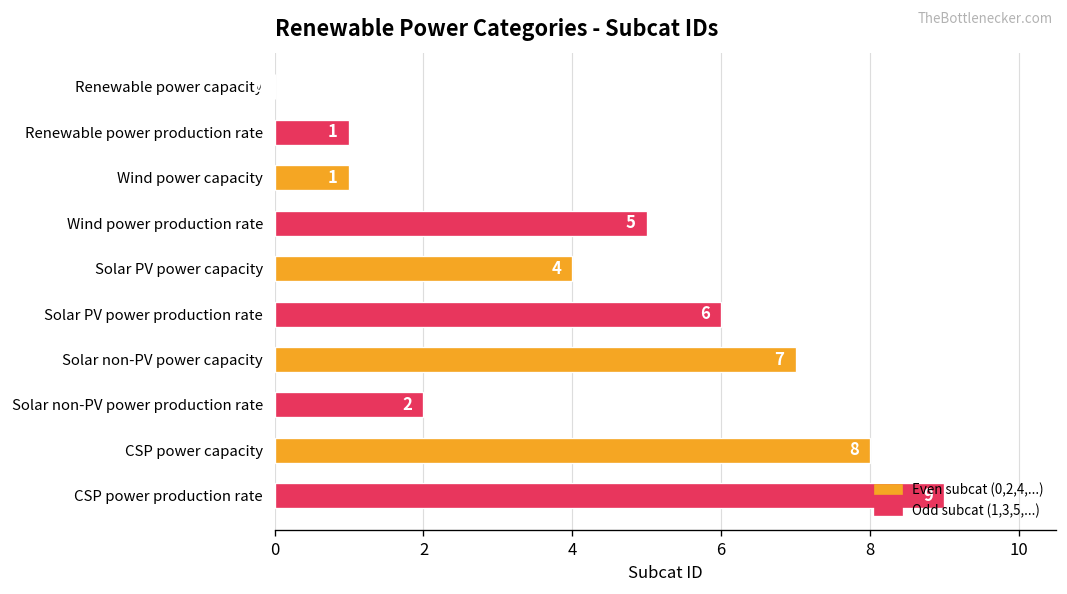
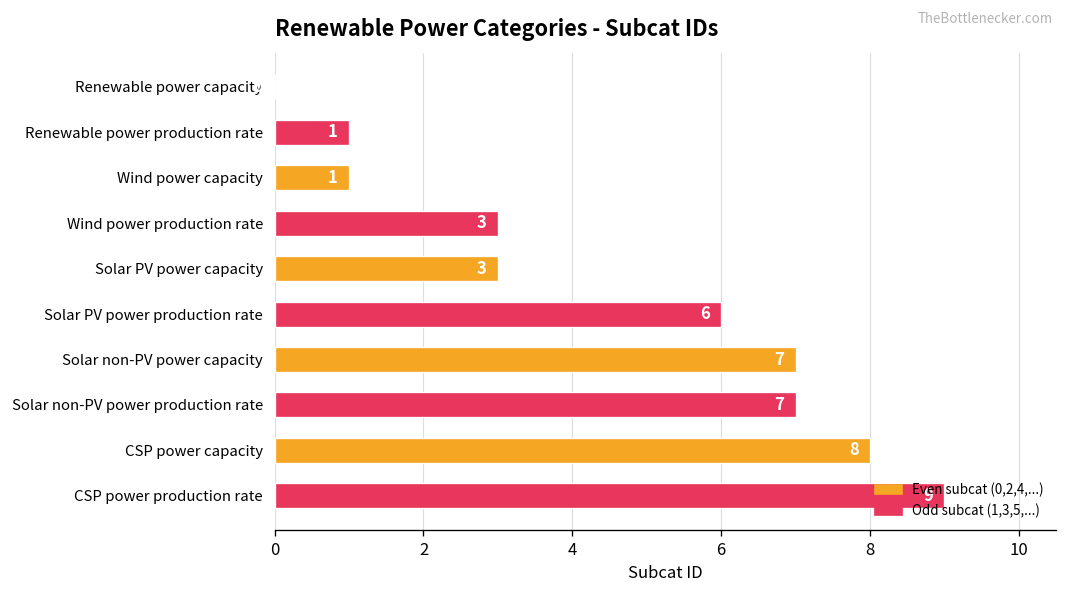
Wind power production rate: 5 -> 3
Solar PV power capacity: 4 -> 3
Solar non-PV power production rate: 2 -> 7
